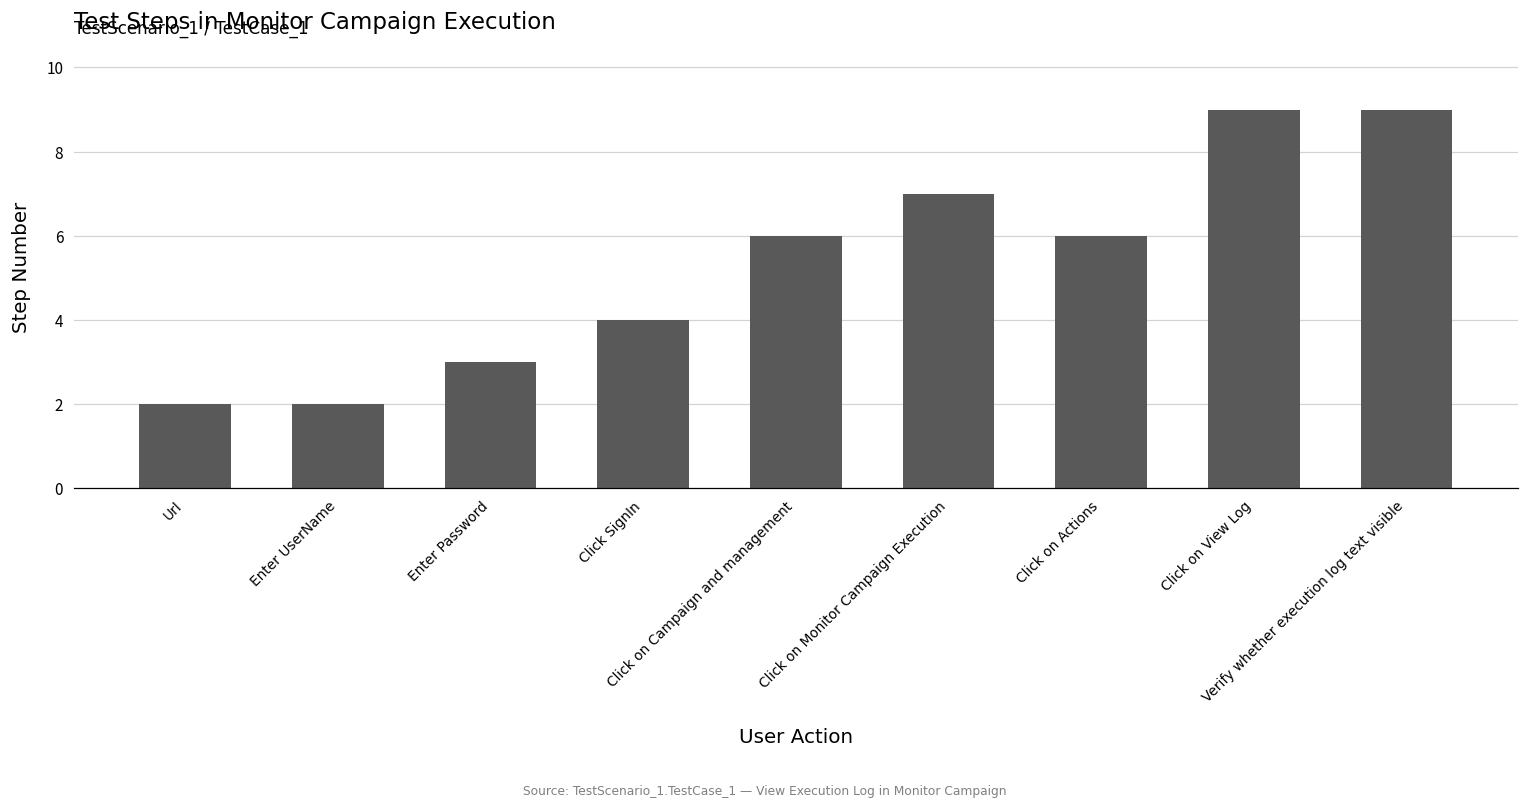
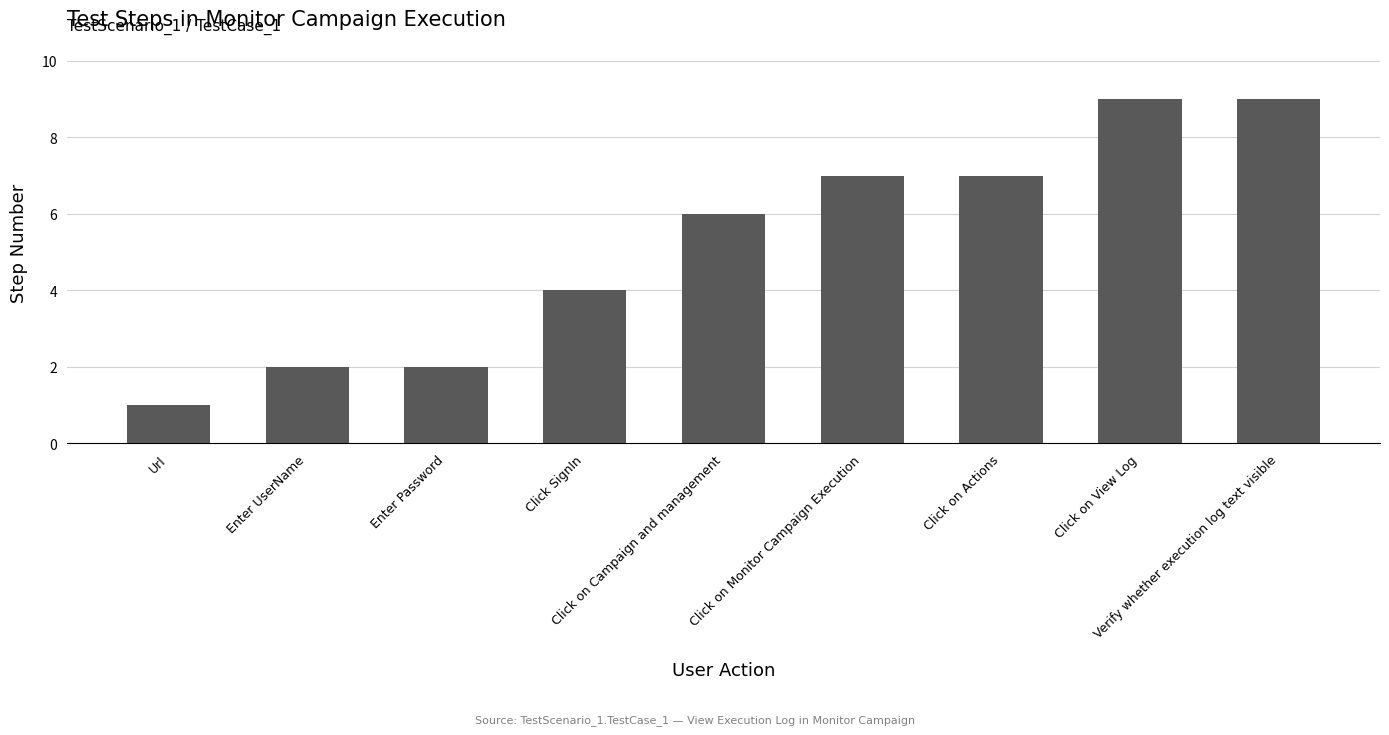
Url: 2 -> 1
Enter Password: 3 -> 2
Click on Actions: 6 -> 7
